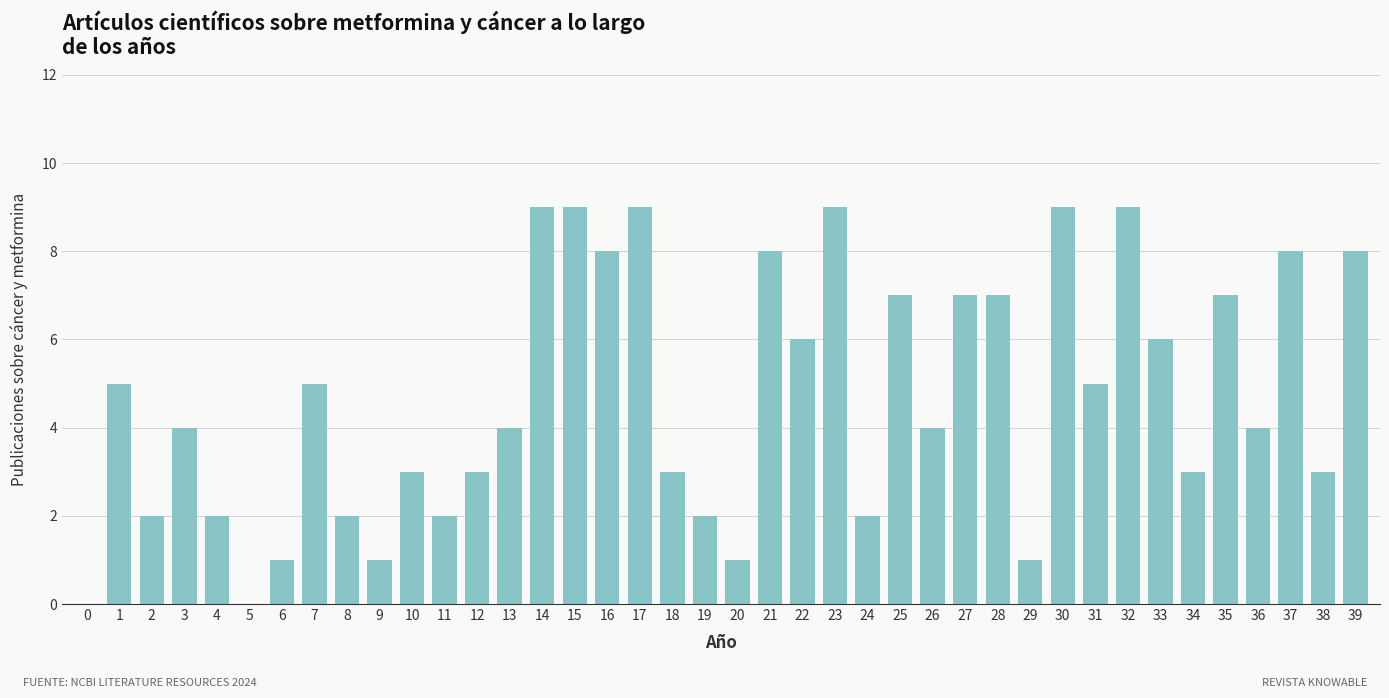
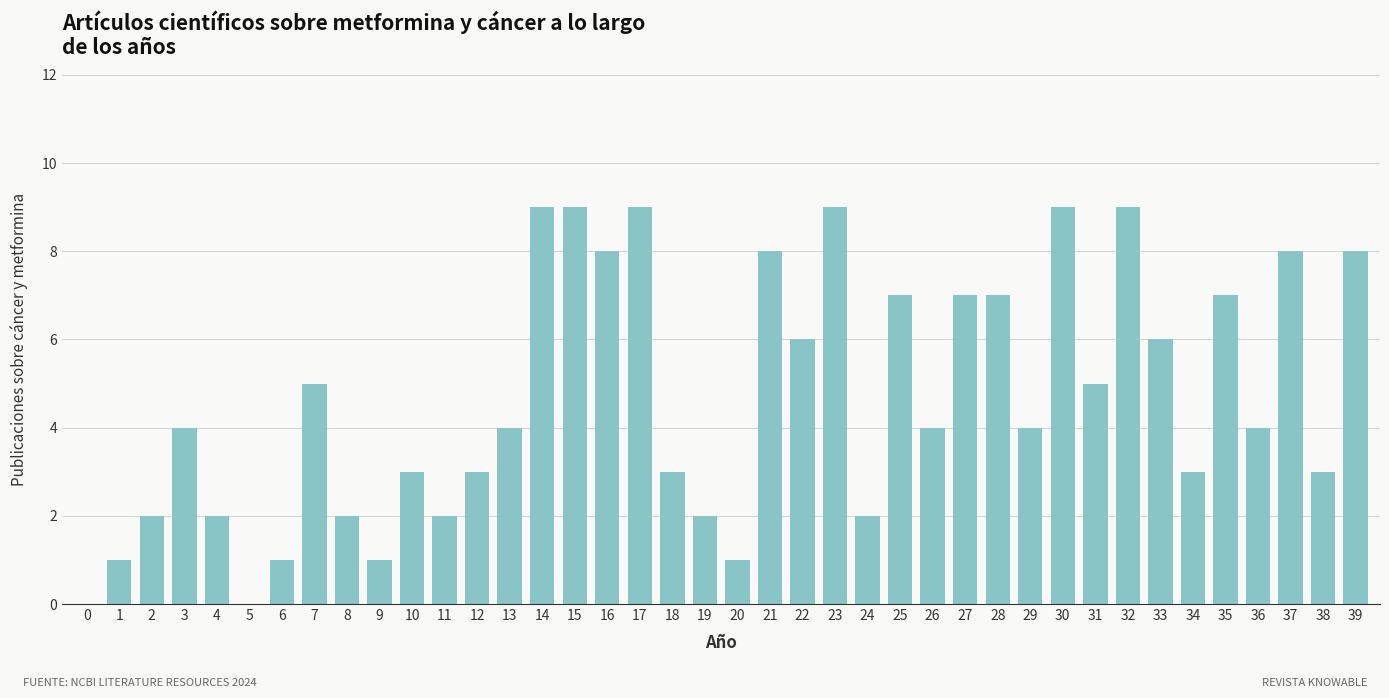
1: 5 -> 1
29: 1 -> 4
